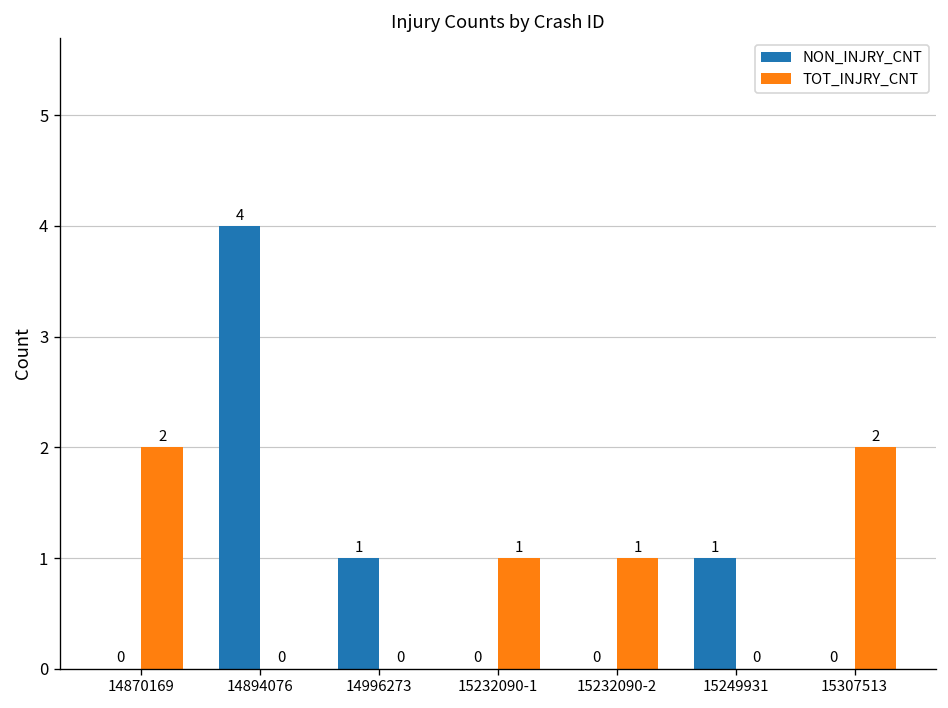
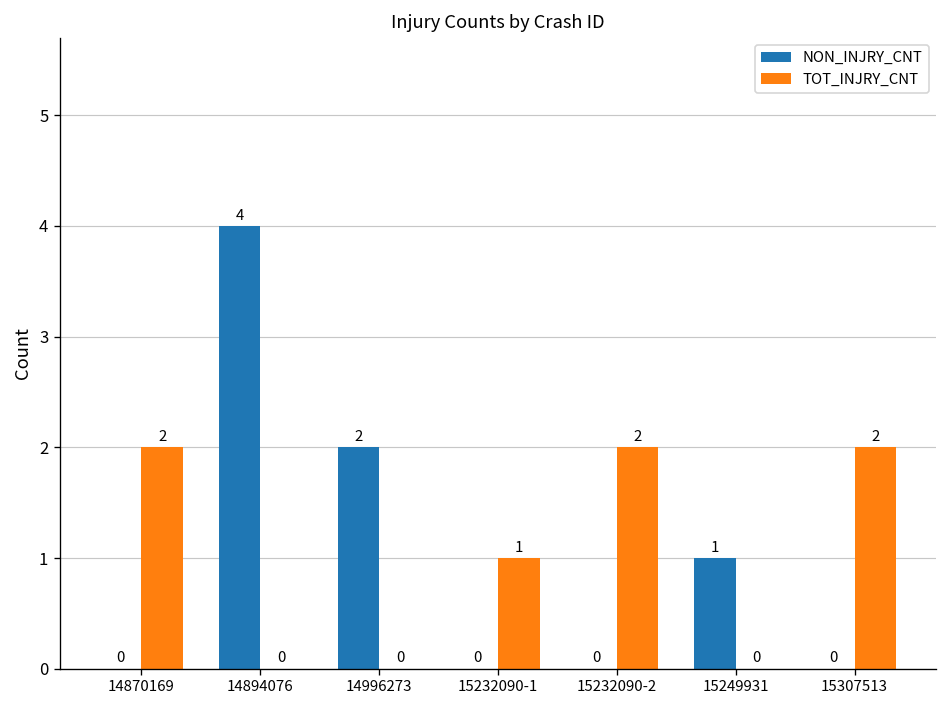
NON_INJRY_CNT, 14996273: 1 -> 2
TOT_INJRY_CNT, 15232090-2: 1 -> 2
